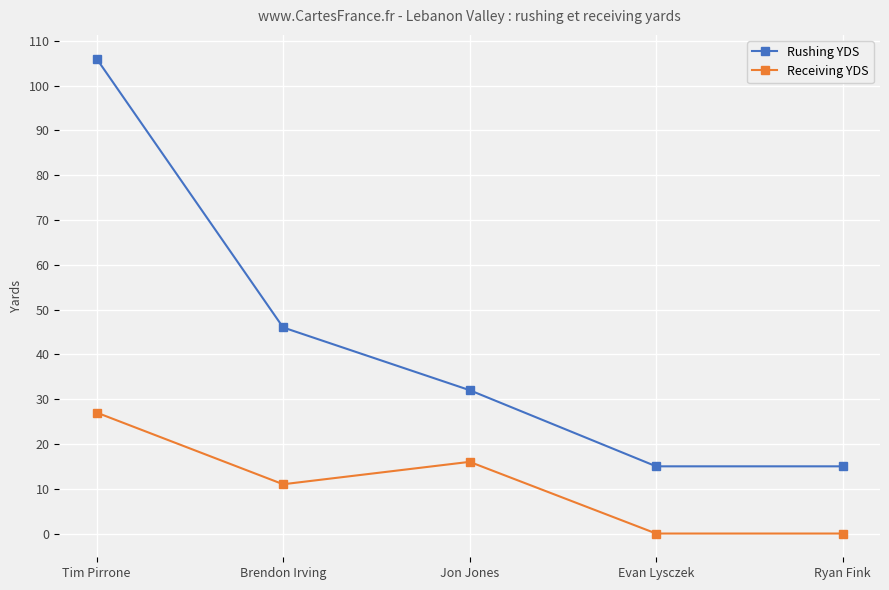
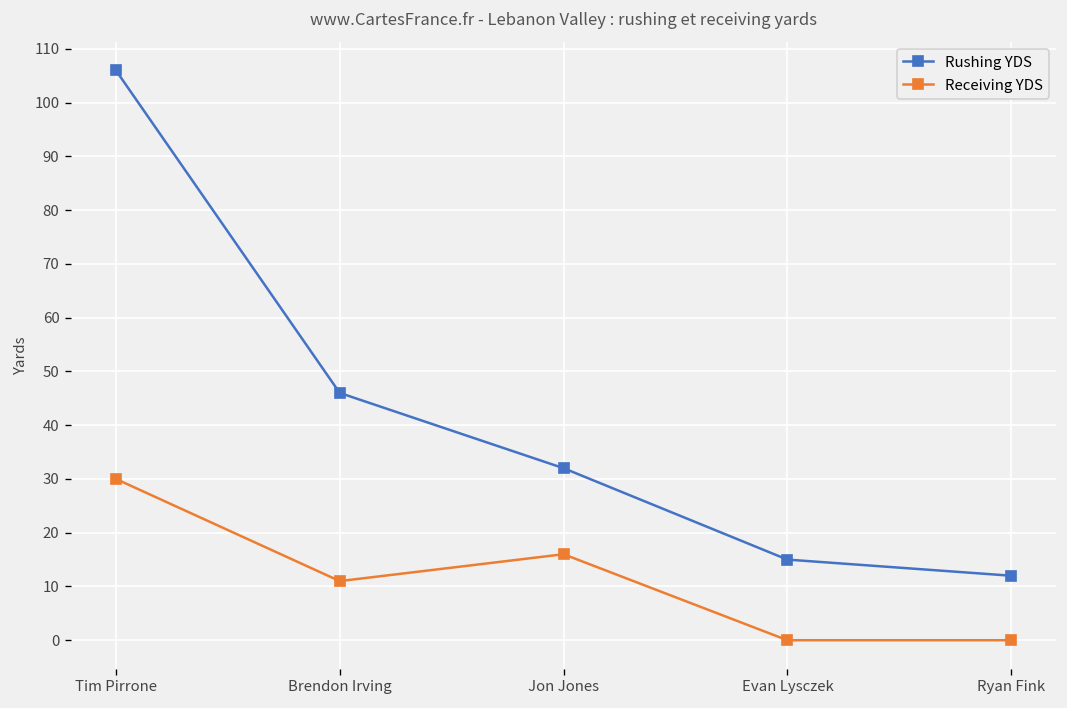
Receiving YDS, Tim Pirrone: 27 -> 30
Rushing YDS, Ryan Fink: 15 -> 12
